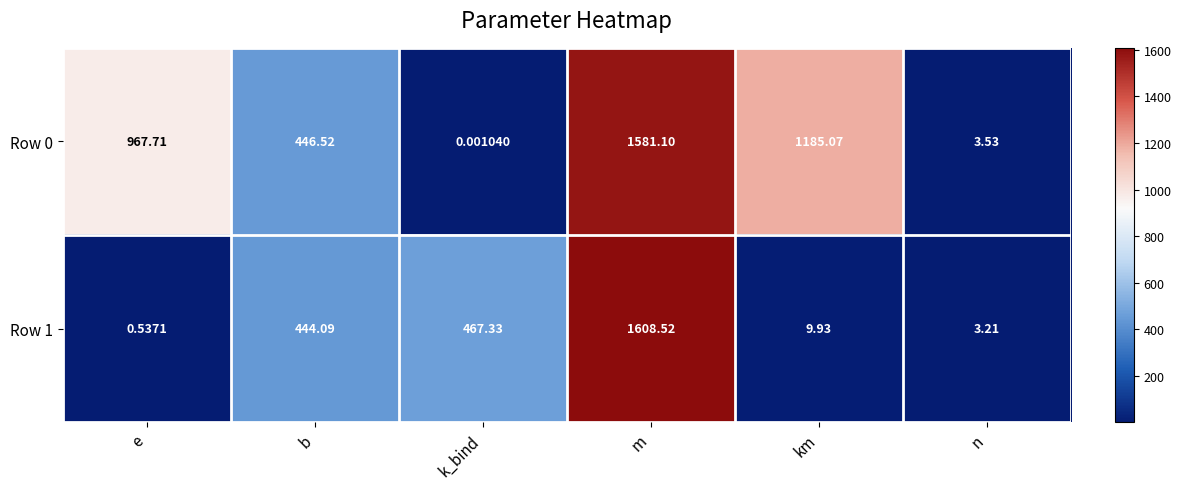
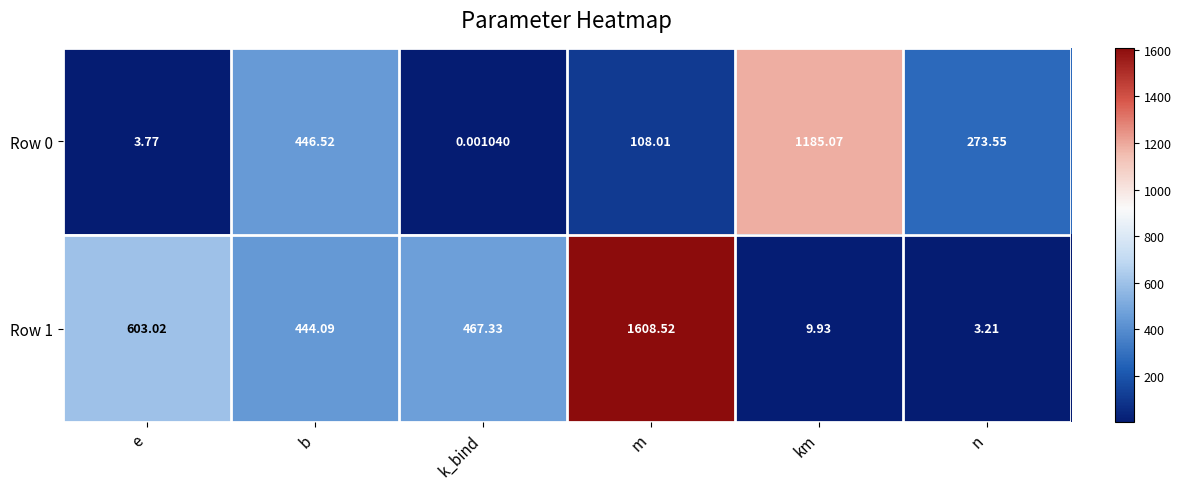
Row 0, e: 967.71 -> 3.77
Row 0, m: 1581.10 -> 108.01
Row 0, n: 3.53 -> 273.55
Row 1, e: 0.5371 -> 603.02
